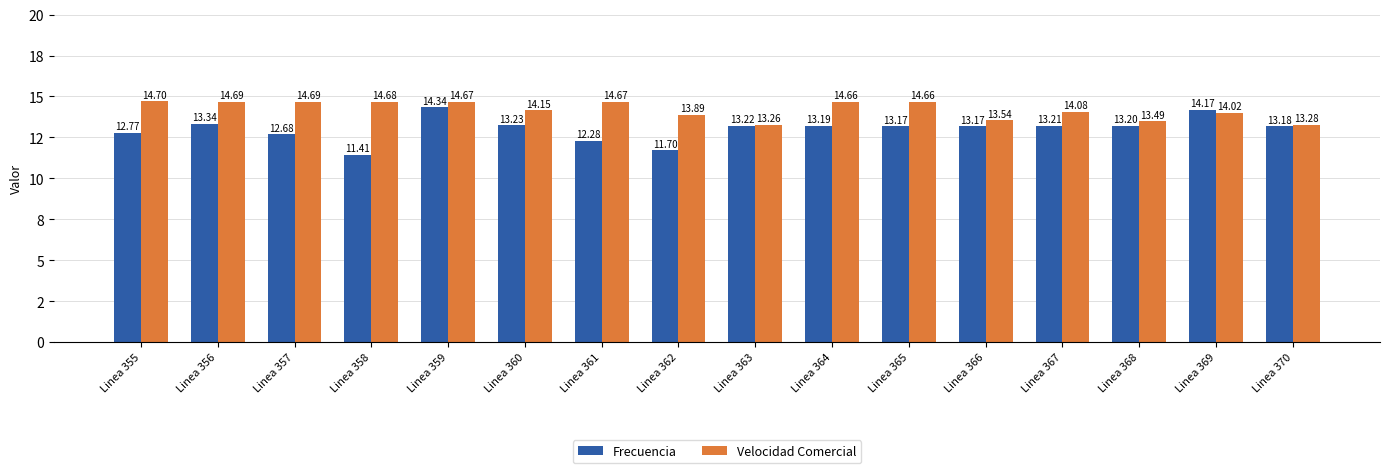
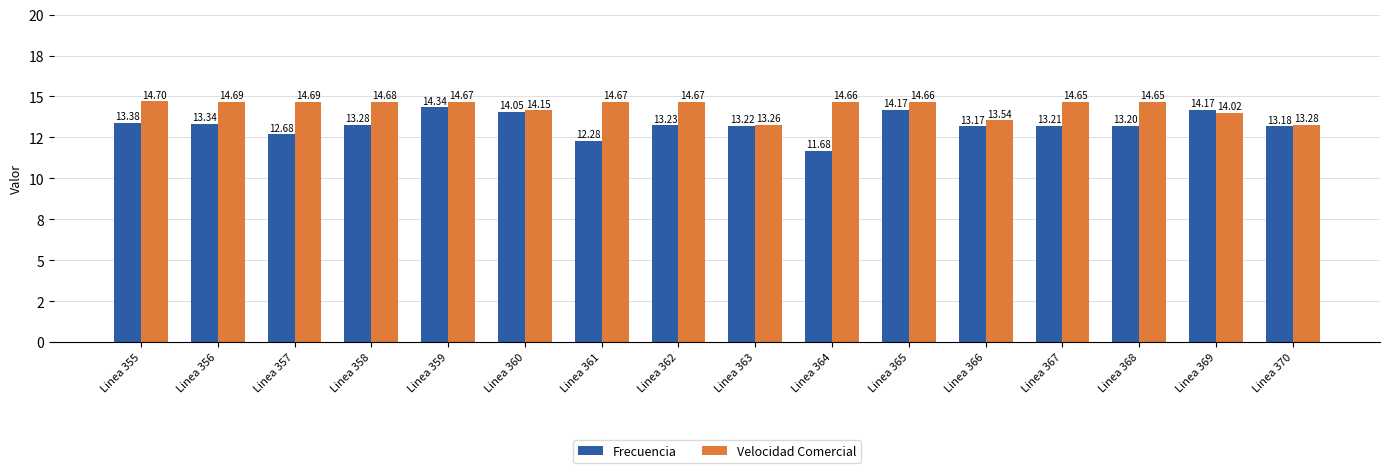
Frecuencia, Linea 355: 12.77 -> 13.38
Frecuencia, Linea 358: 11.41 -> 13.28
Frecuencia, Linea 360: 13.23 -> 14.05
Frecuencia, Linea 362: 11.70 -> 13.23
Velocidad Comercial, Linea 362: 13.89 -> 14.67
Frecuencia, Linea 364: 13.19 -> 11.68
Frecuencia, Linea 365: 13.17 -> 14.17
Velocidad Comercial, Linea 367: 14.08 -> 14.65
Velocidad Comercial, Linea 368: 13.49 -> 14.65
